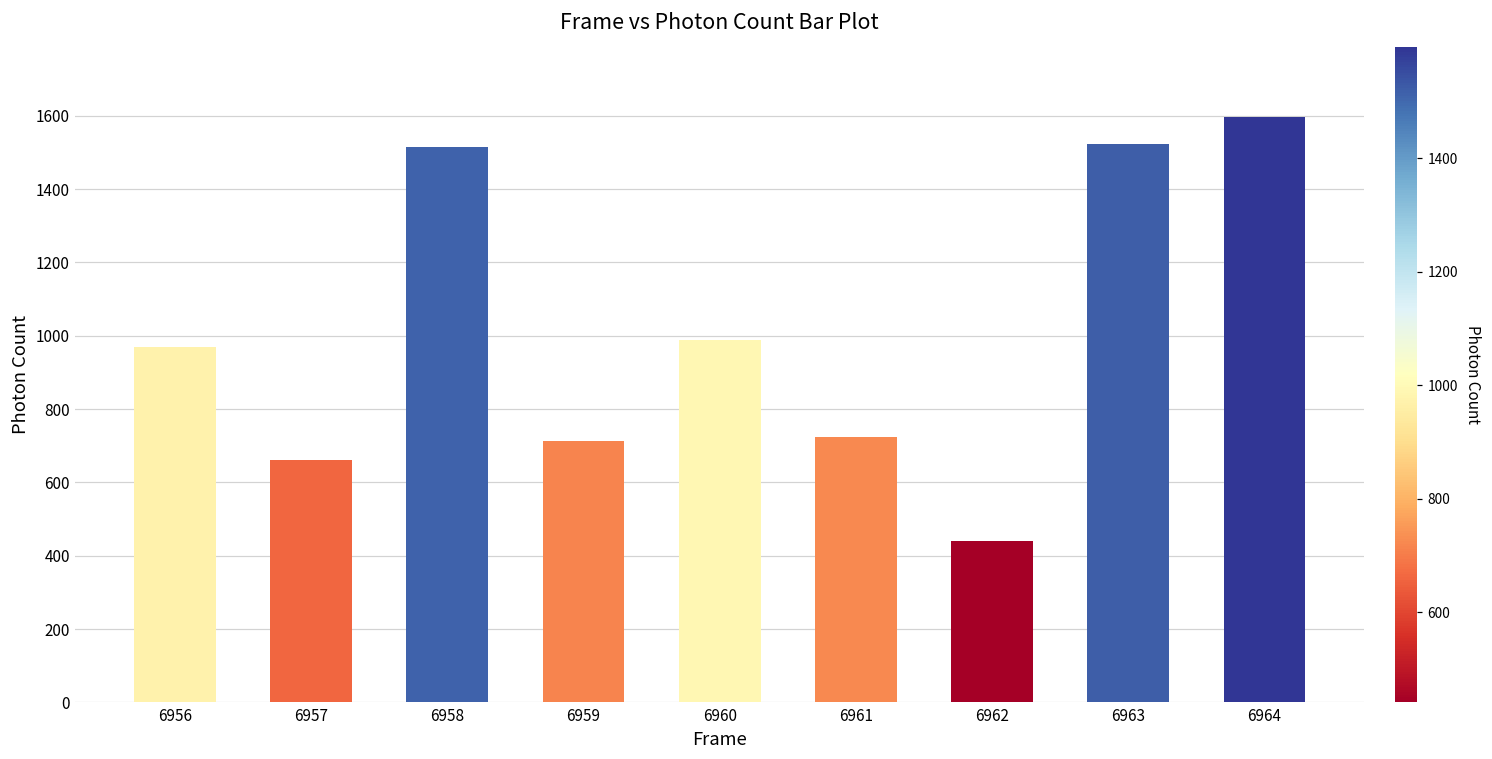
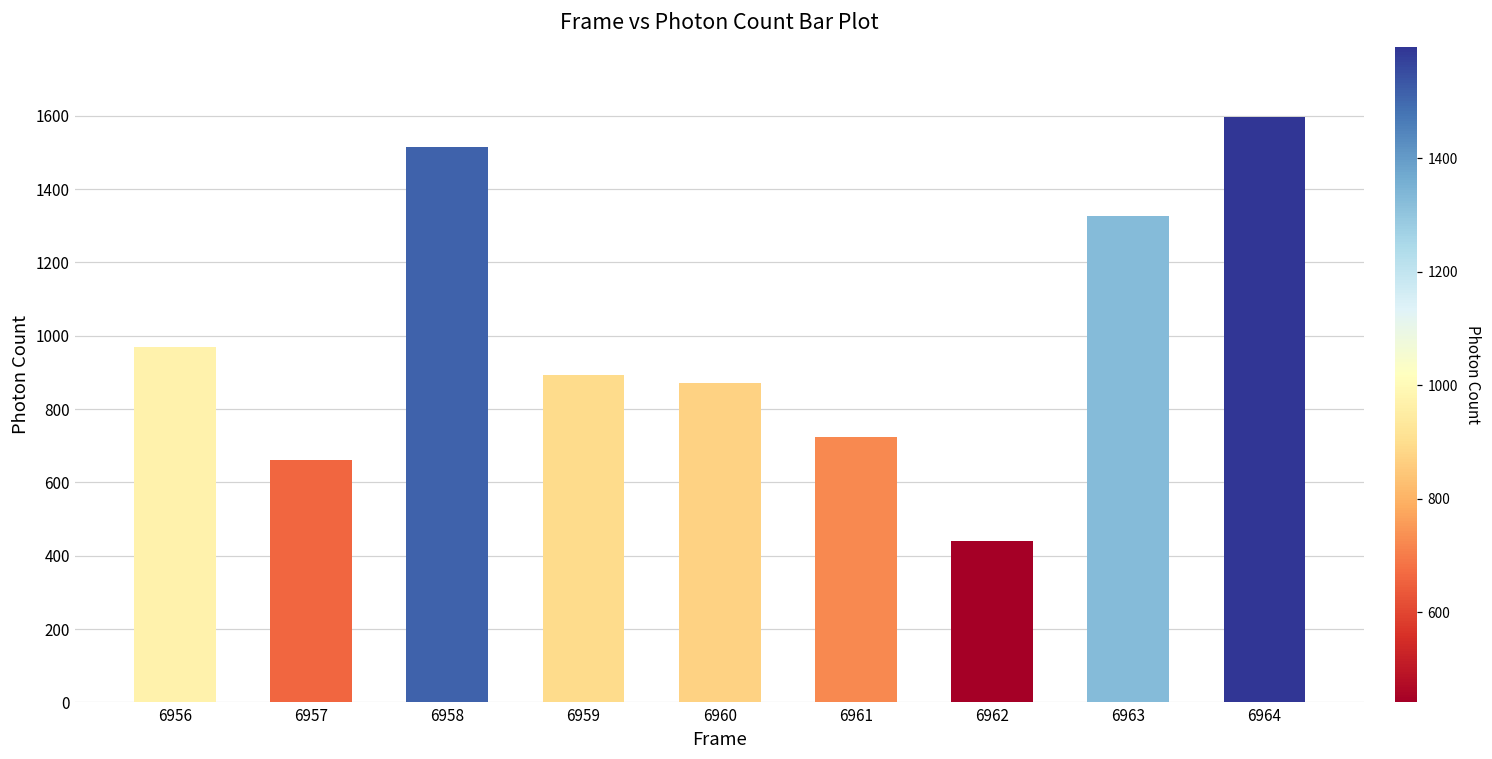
6959: 710 -> 890
6960: 990 -> 870
6963: 1520 -> 1330
